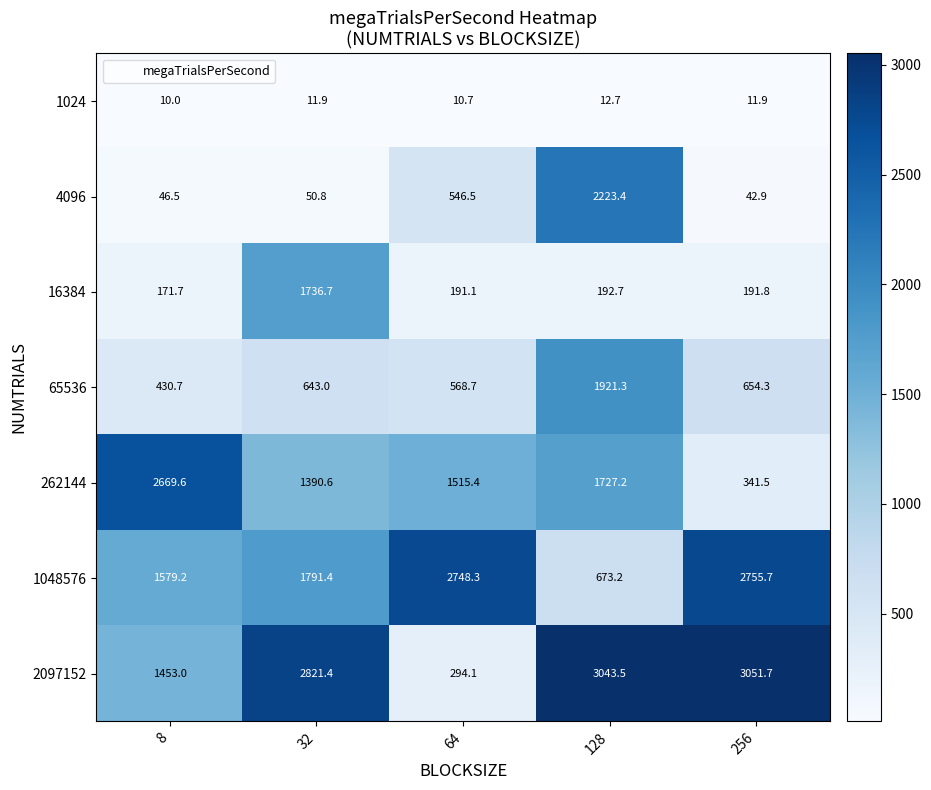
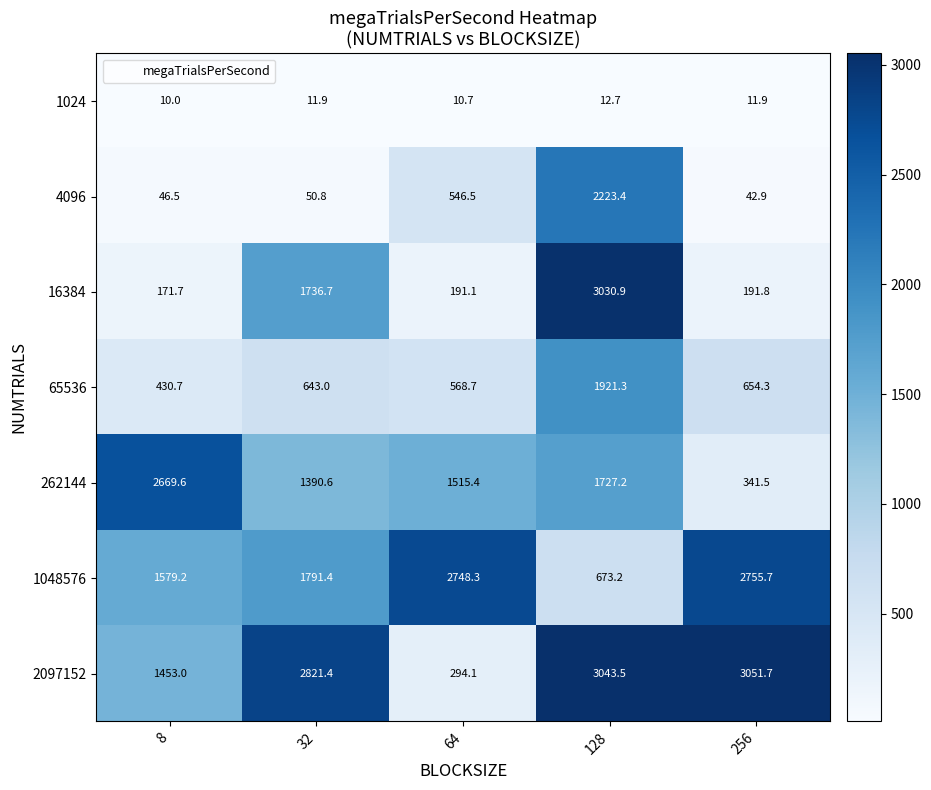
16384, 128: 192.7 -> 3030.9
